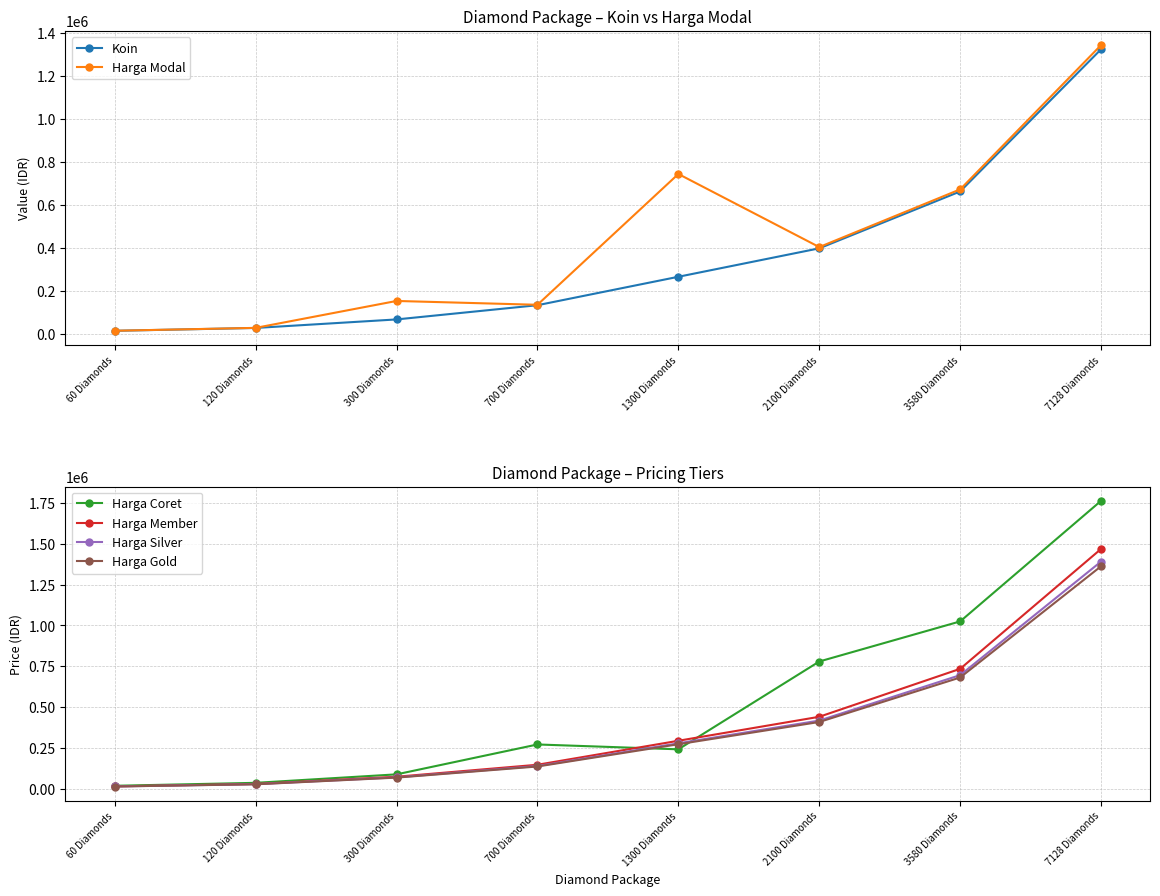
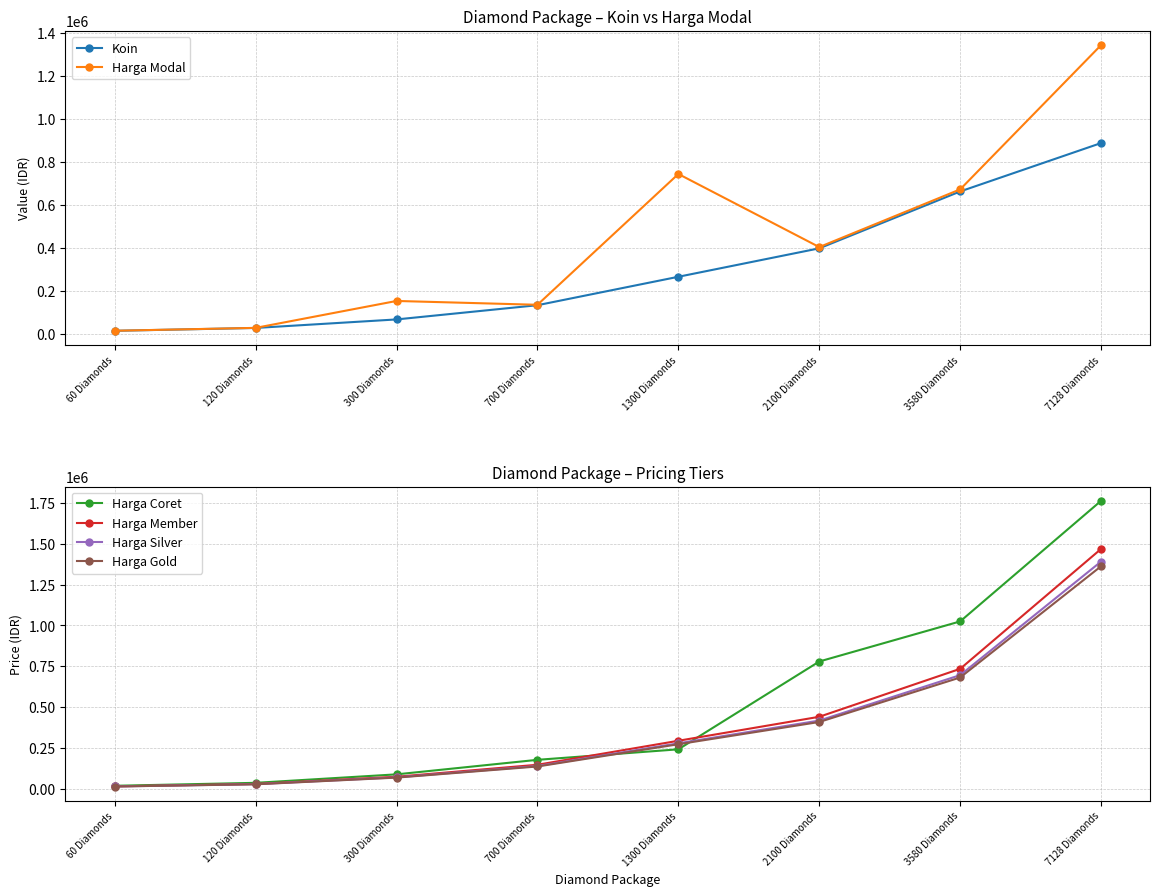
Diamond Package – Koin vs Harga Modal, Koin, 7128 Diamonds: 1320000 -> 890000
Diamond Package – Pricing Tiers, Harga Coret, 700 Diamonds: 270000 -> 180000
